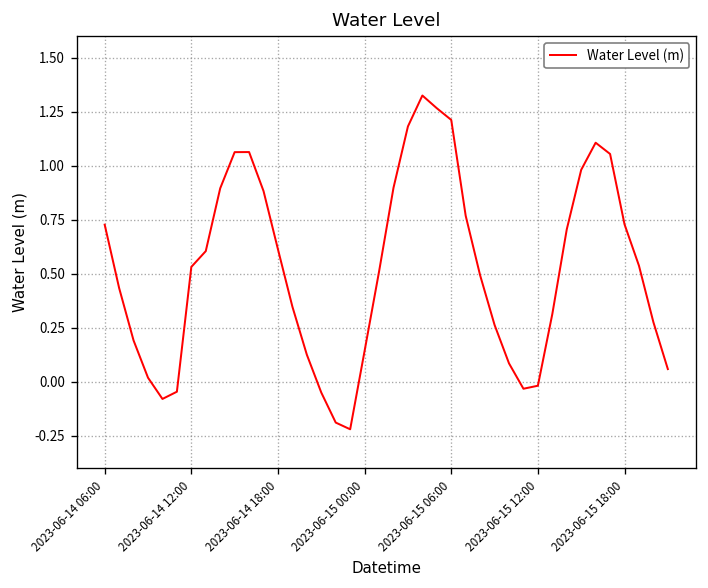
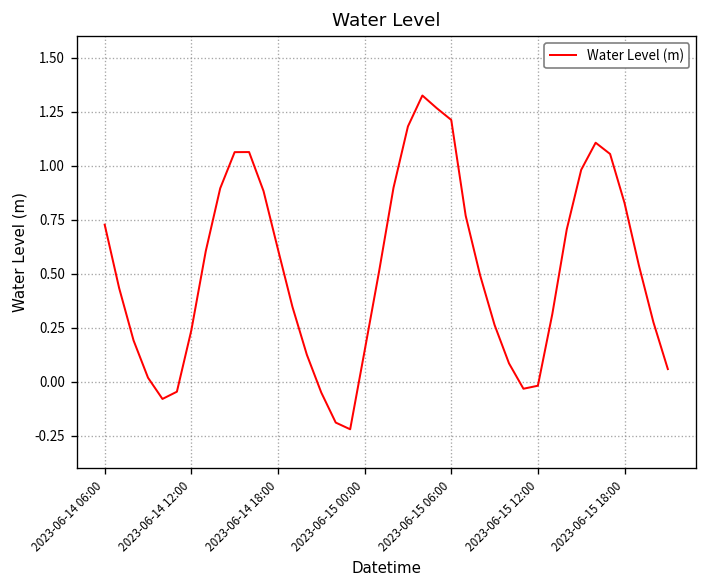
2023-06-14 12:00: 0.53 -> 0.24
2023-06-15 18:00: 0.73 -> 0.83
